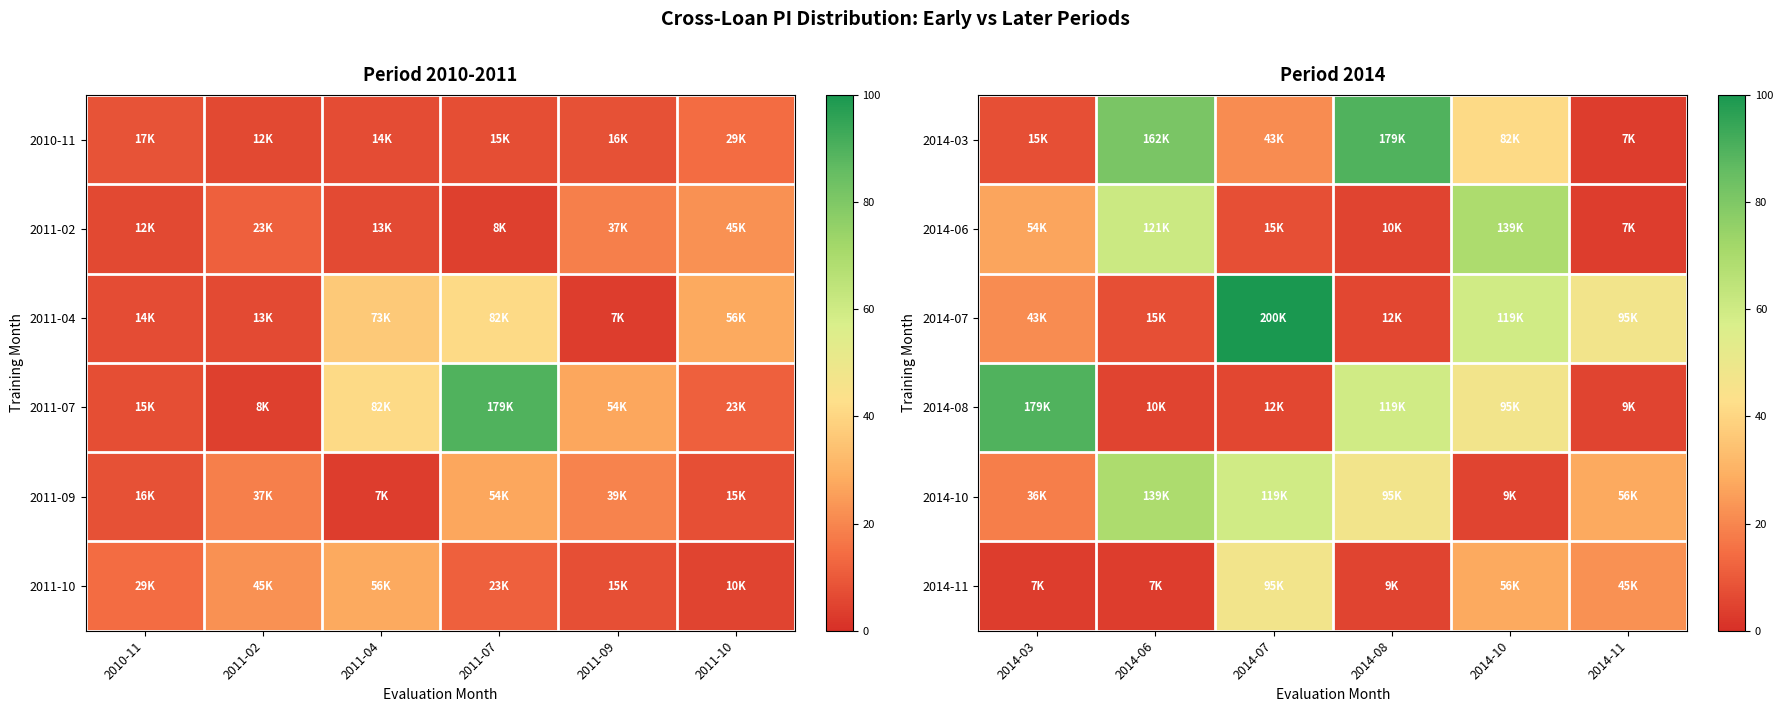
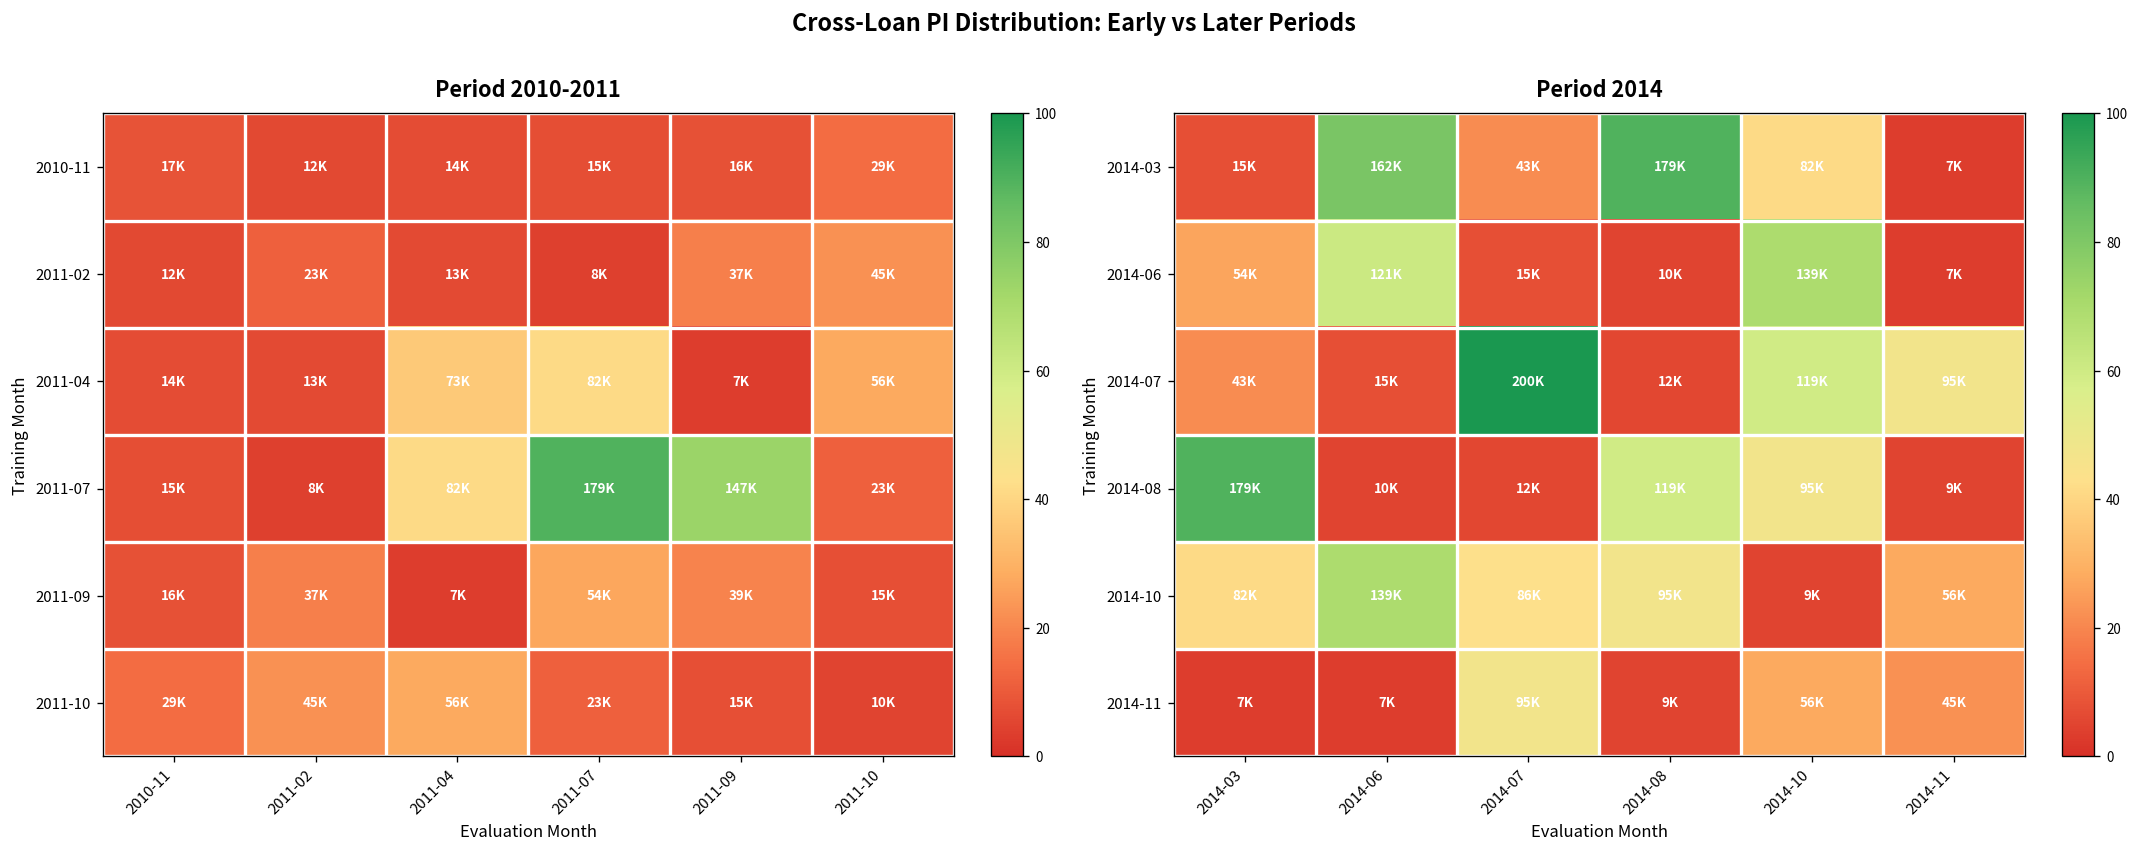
Period 2010-2011, 2011-07, 2011-09: 54K -> 147K
Period 2014, 2014-10, 2014-03: 36K -> 82K
Period 2014, 2014-10, 2014-07: 119K -> 86K
